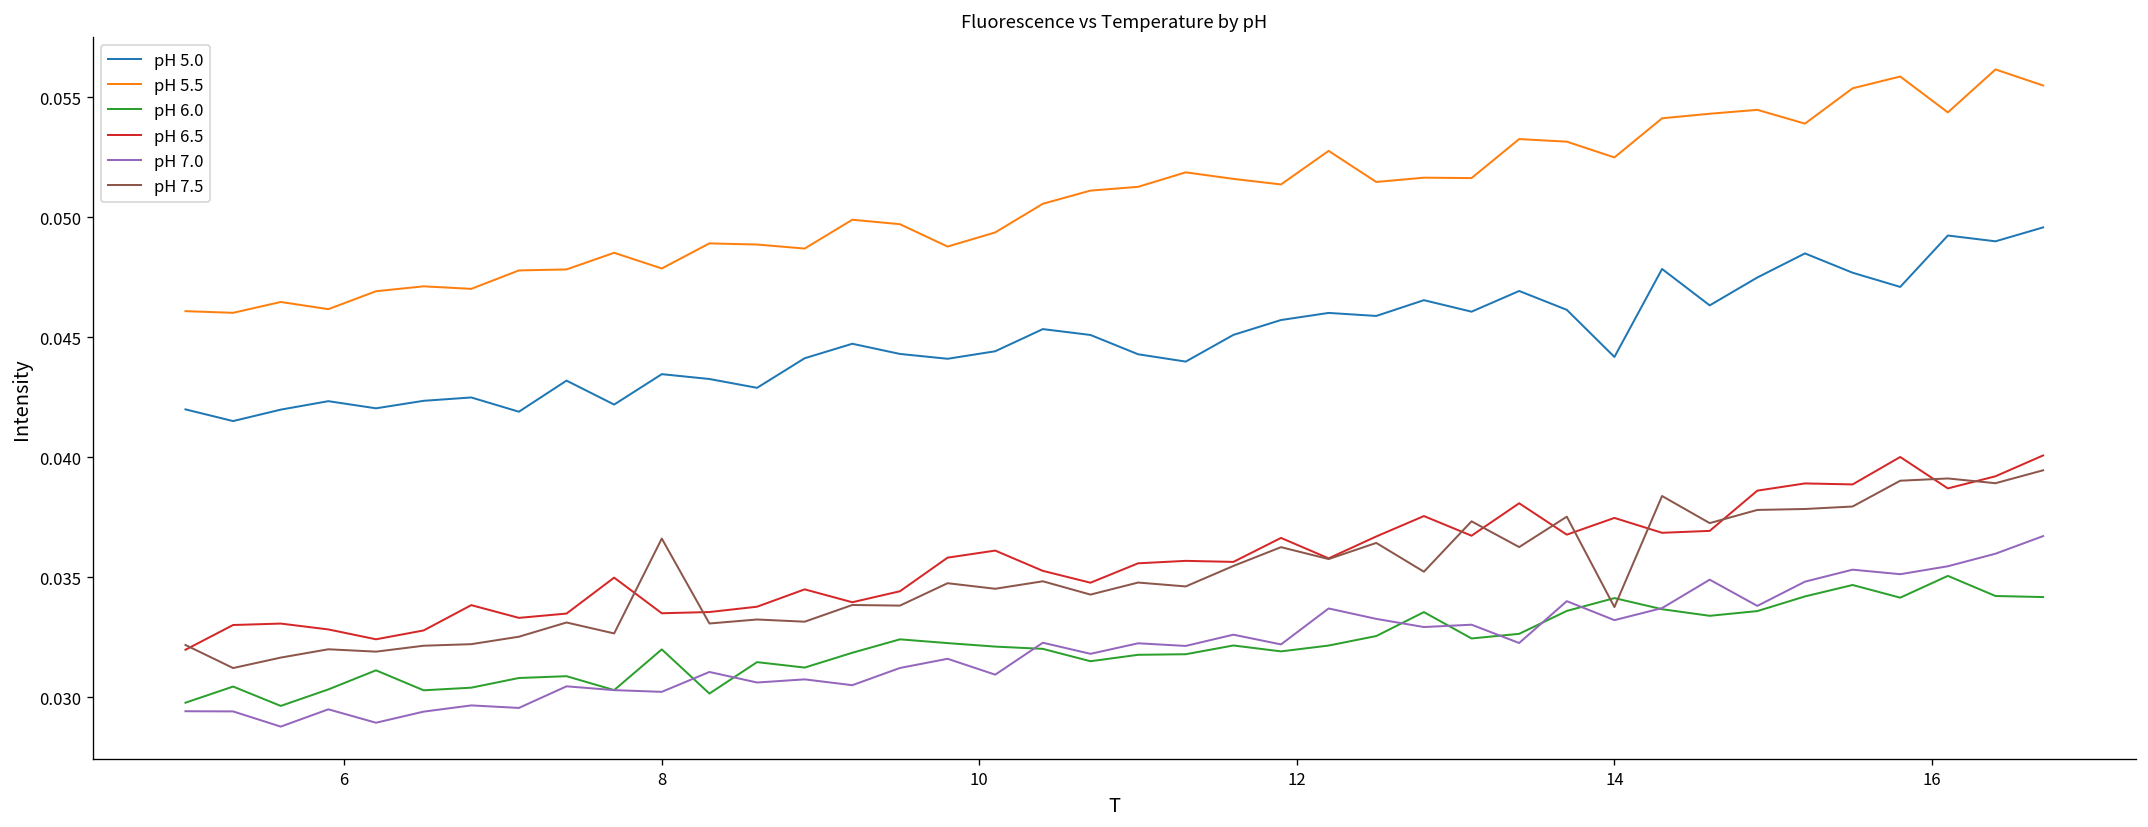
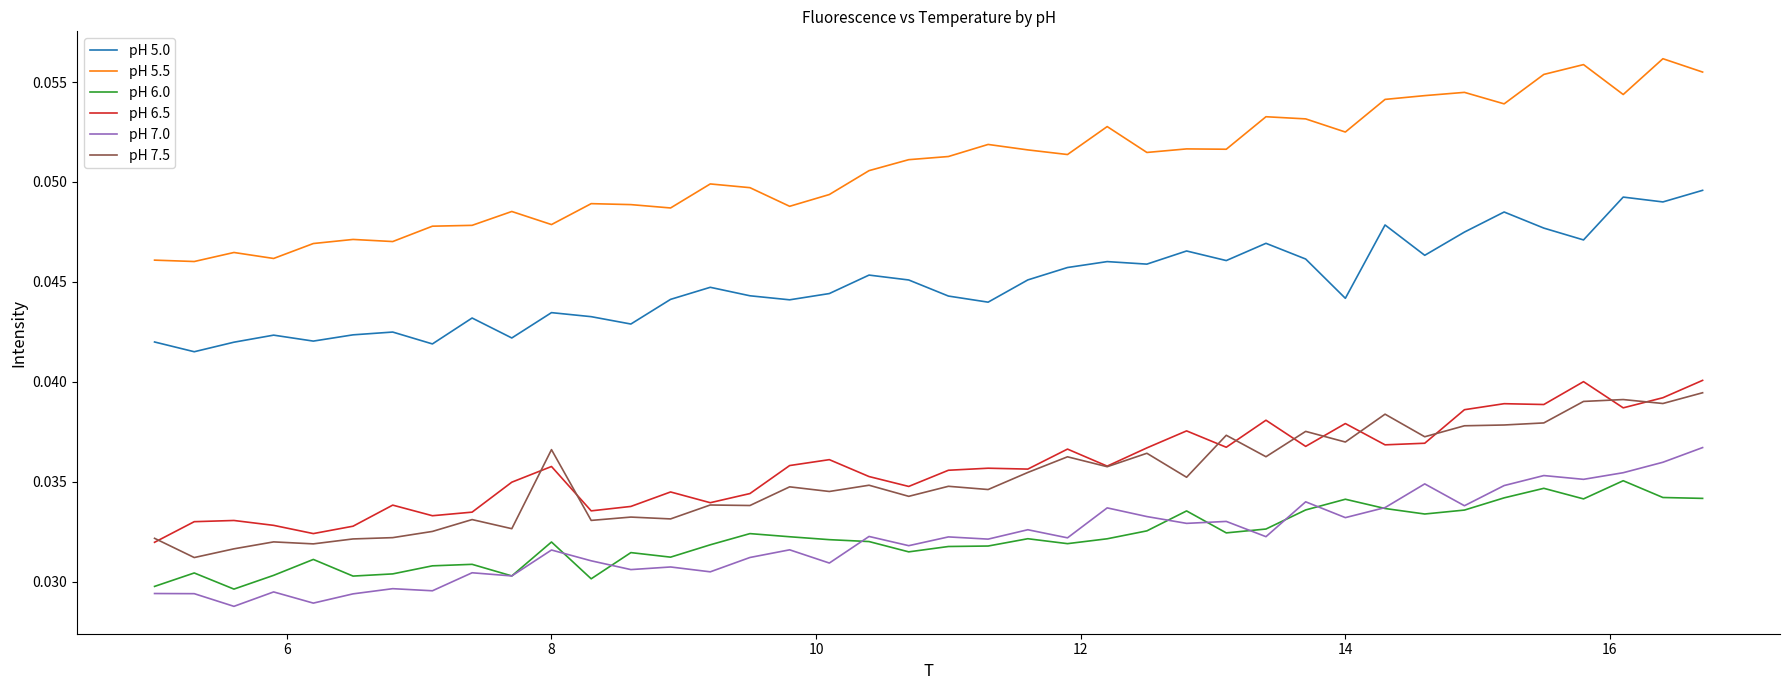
pH 6.5, 8: 0.0335 -> 0.0358
pH 7.0, 8: 0.0302 -> 0.0316
pH 6.5, 14: 0.0375 -> 0.0379
pH 7.5, 14: 0.0338 -> 0.0370
